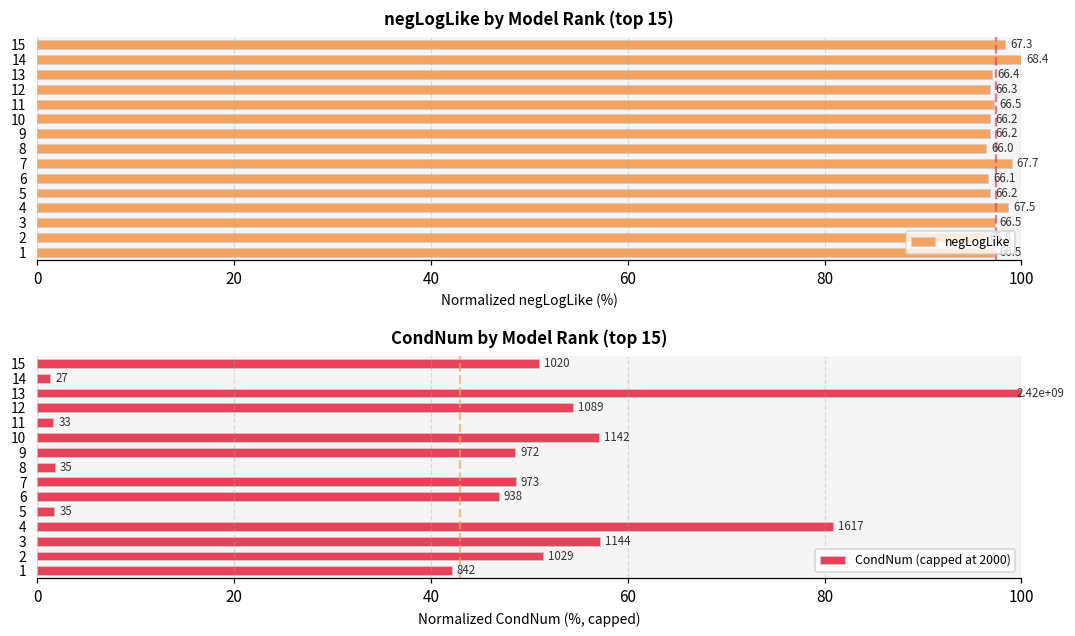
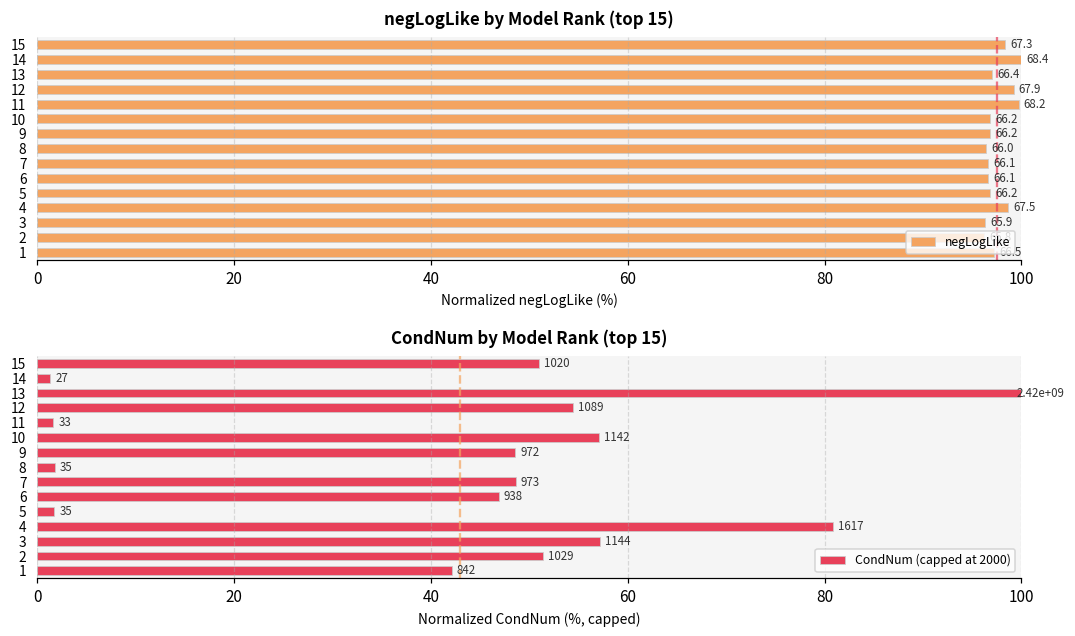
negLogLike by Model Rank (top 15), 12: 66.3 -> 67.9
negLogLike by Model Rank (top 15), 11: 66.5 -> 68.2
negLogLike by Model Rank (top 15), 7: 67.7 -> 66.1
negLogLike by Model Rank (top 15), 3: 66.5 -> 65.9
